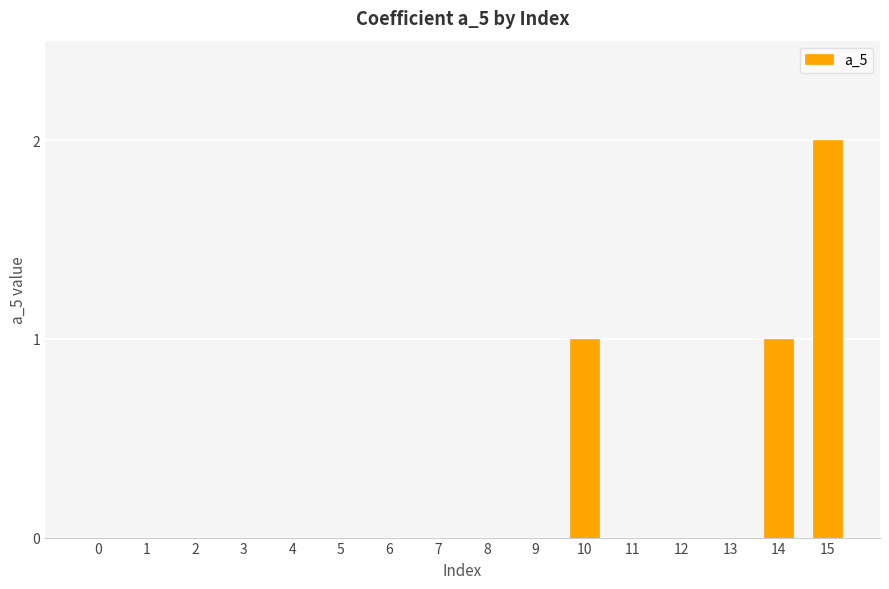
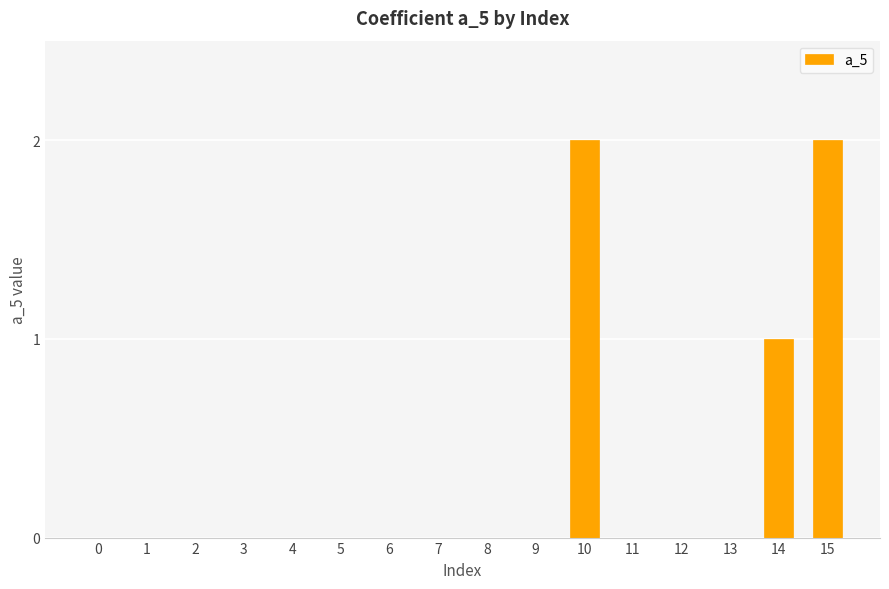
10: 1 -> 2
